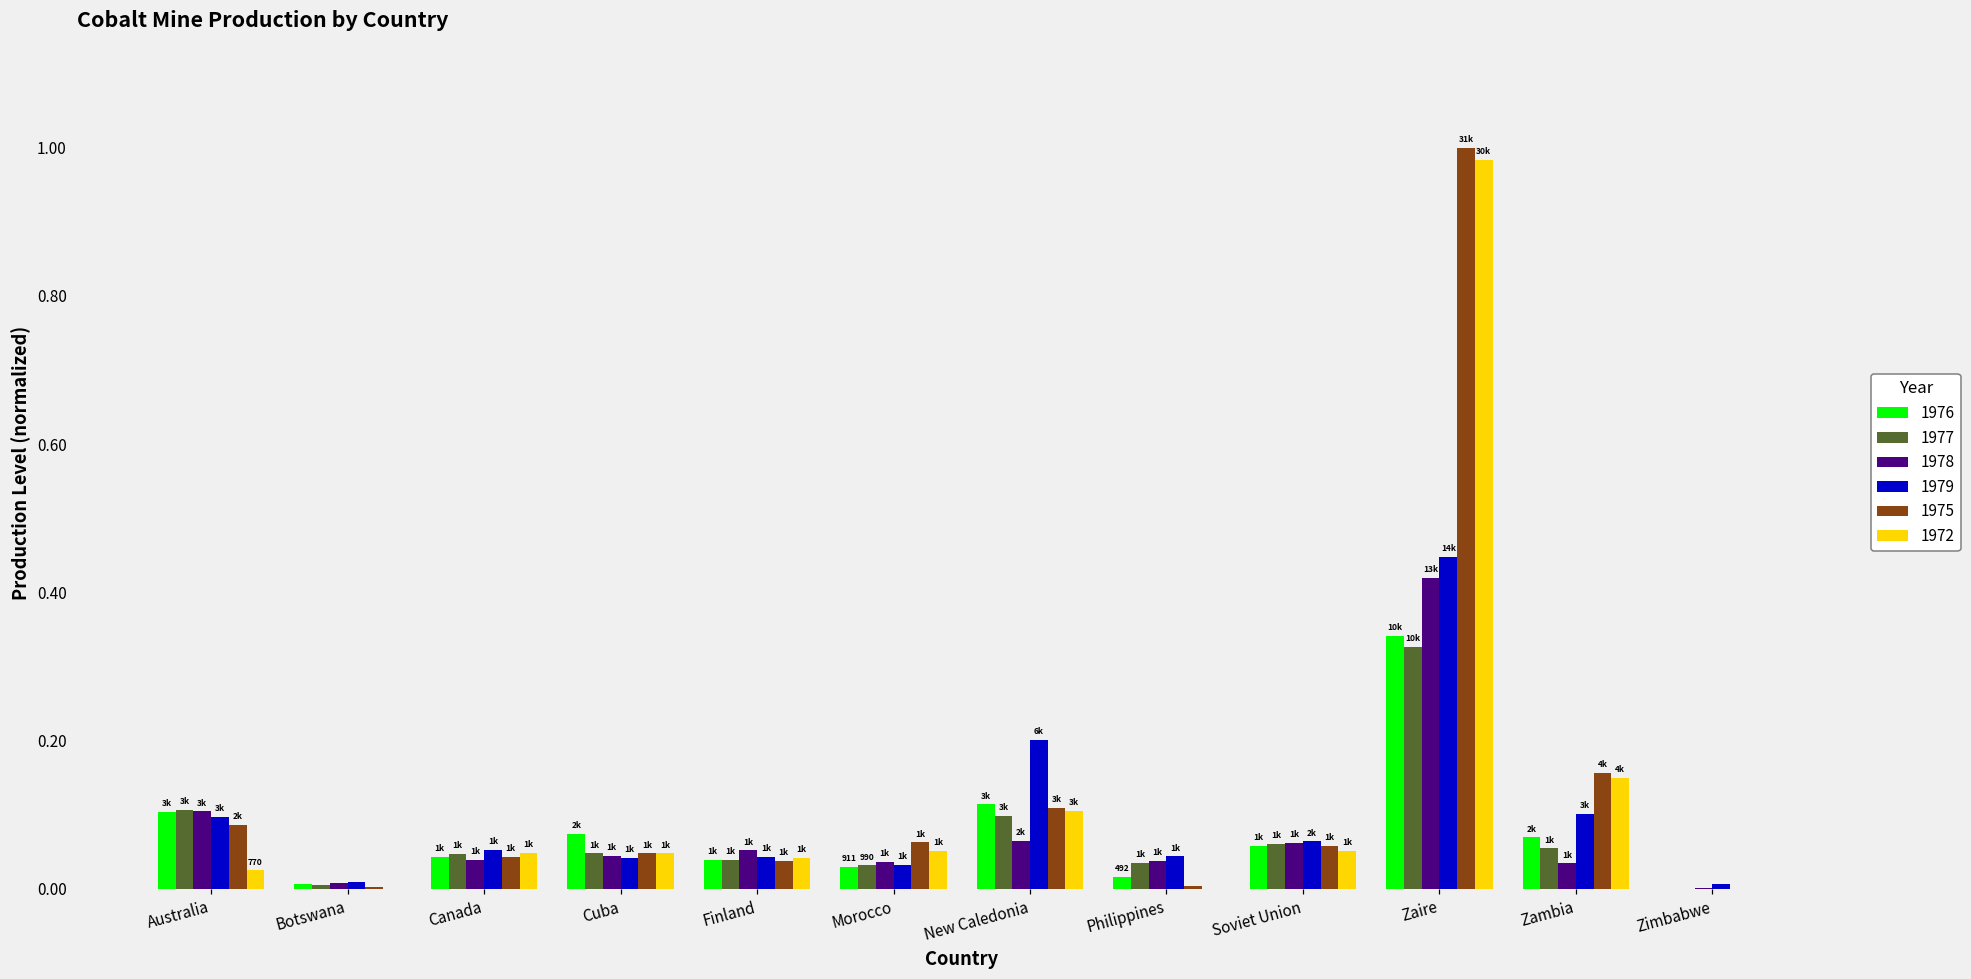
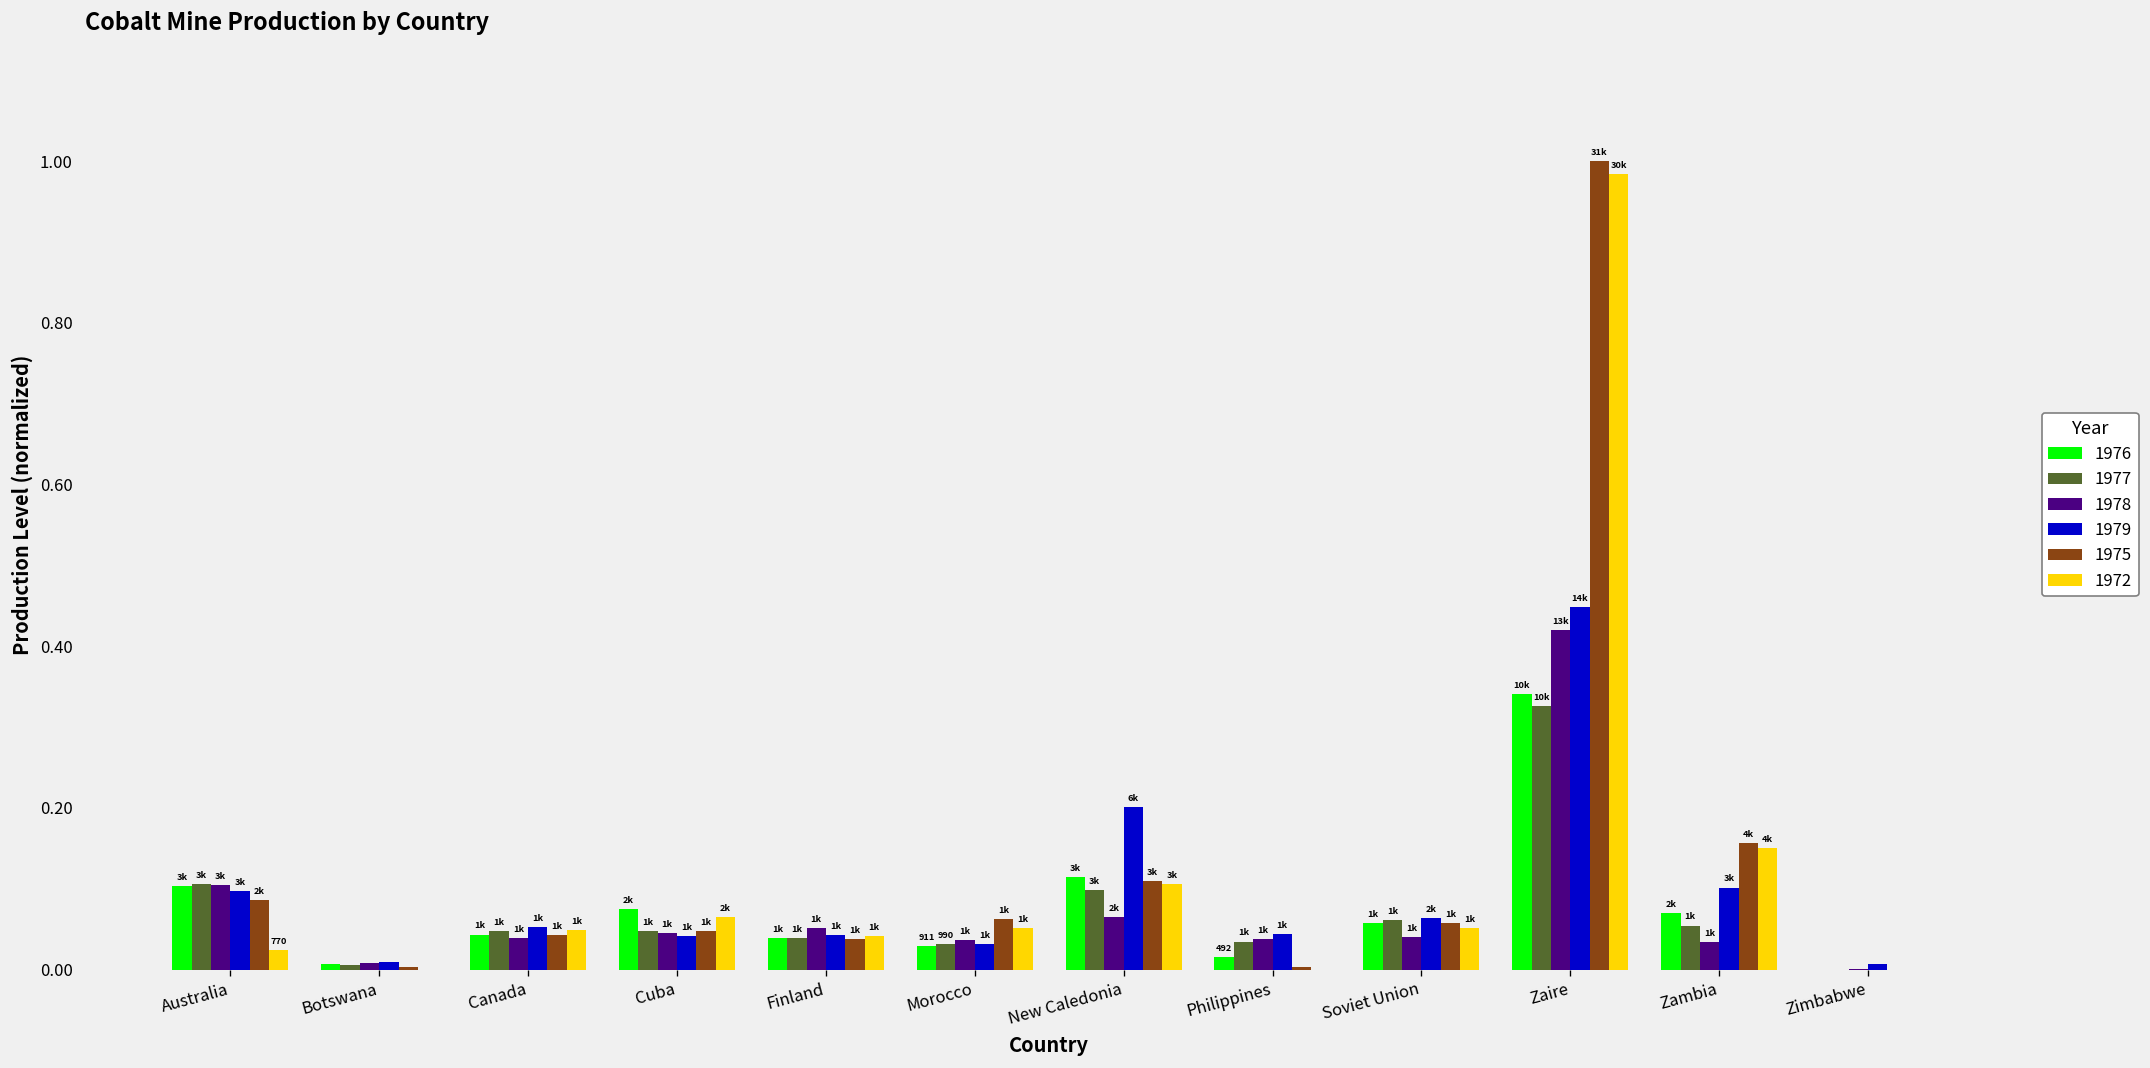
1972, Cuba: 1k -> 2k
1978, Soviet Union: 0.06 -> 0.04
